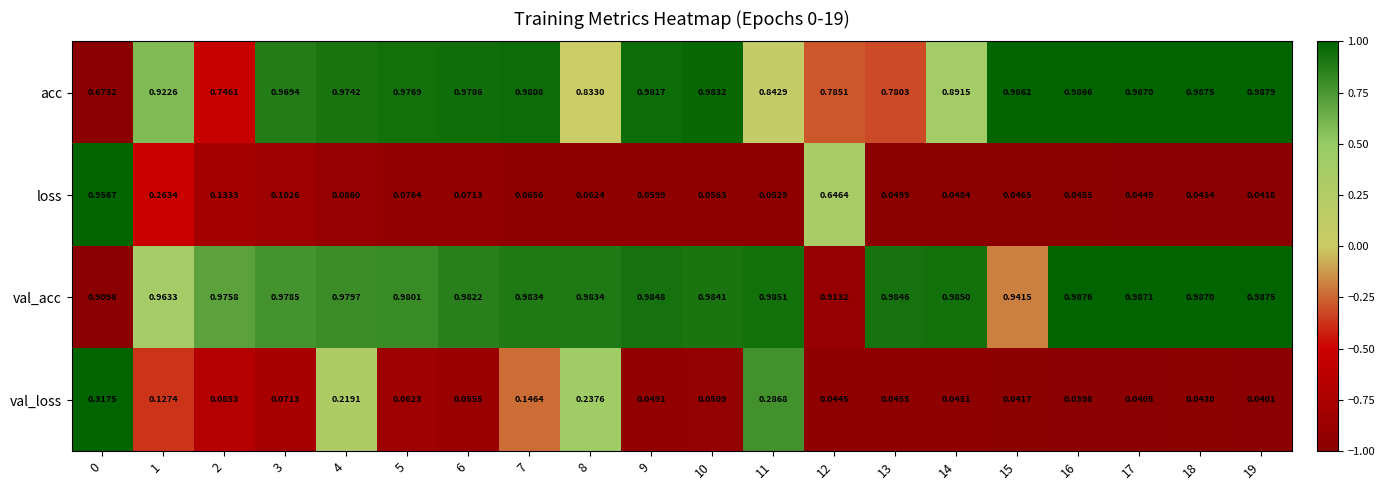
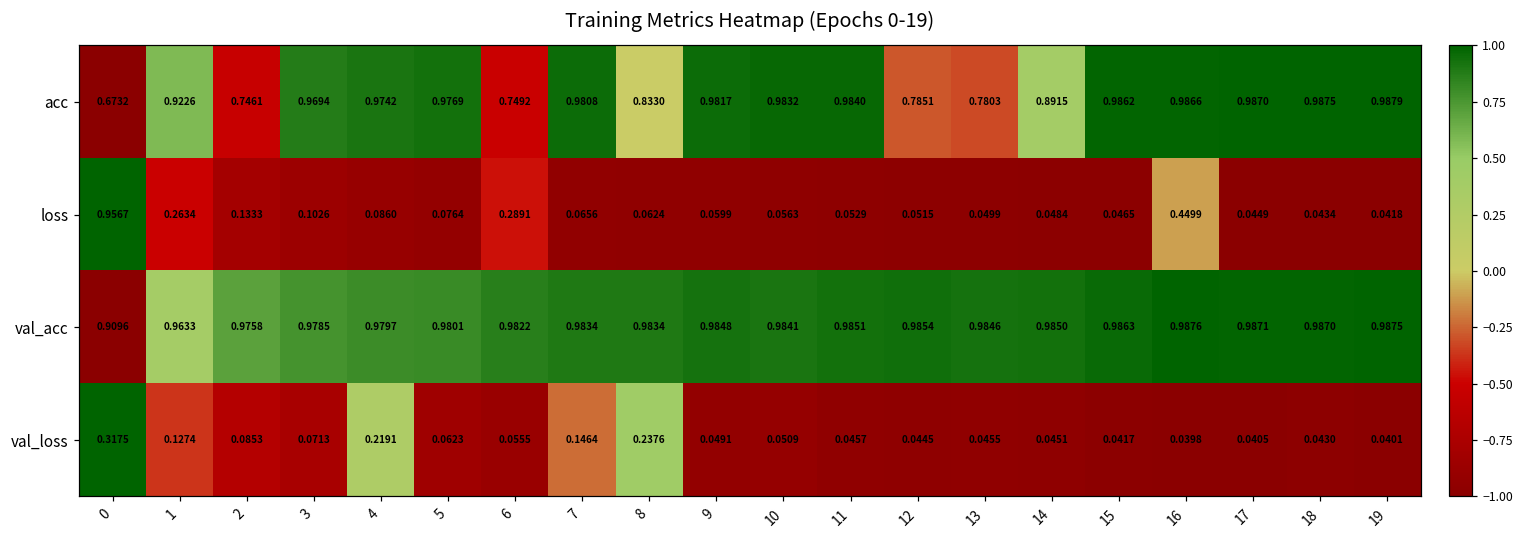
acc, 6: 0.9786 -> 0.7492
acc, 11: 0.8429 -> 0.9840
loss, 6: 0.0713 -> 0.2891
loss, 12: 0.6464 -> 0.0515
loss, 16: 0.0455 -> 0.4499
val_acc, 12: 0.9132 -> 0.9854
val_acc, 15: 0.9415 -> 0.9863
val_loss, 11: 0.2868 -> 0.0457
